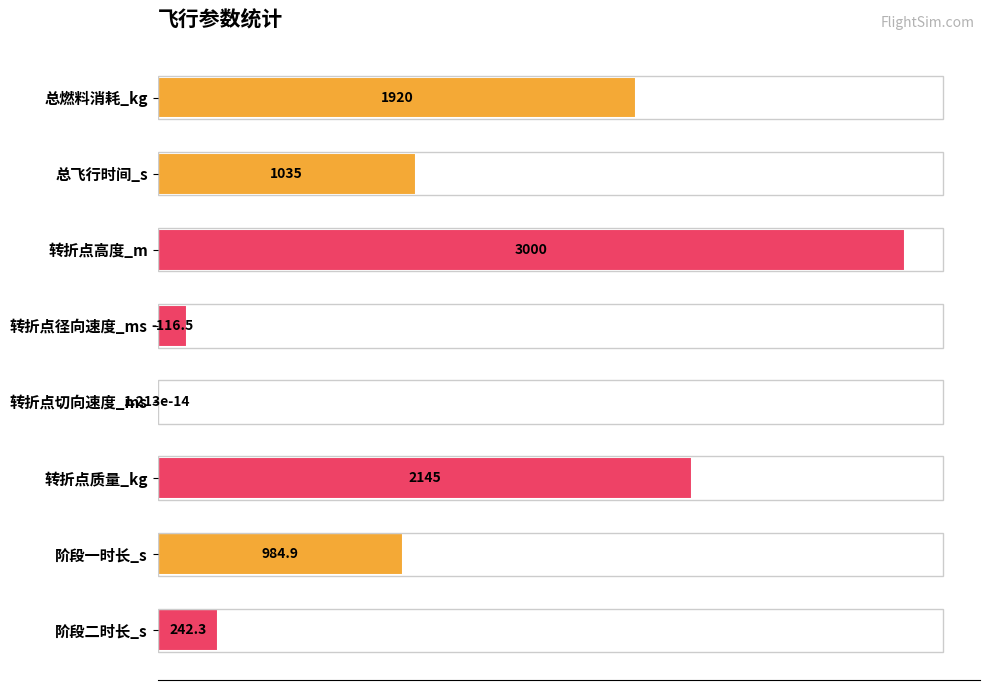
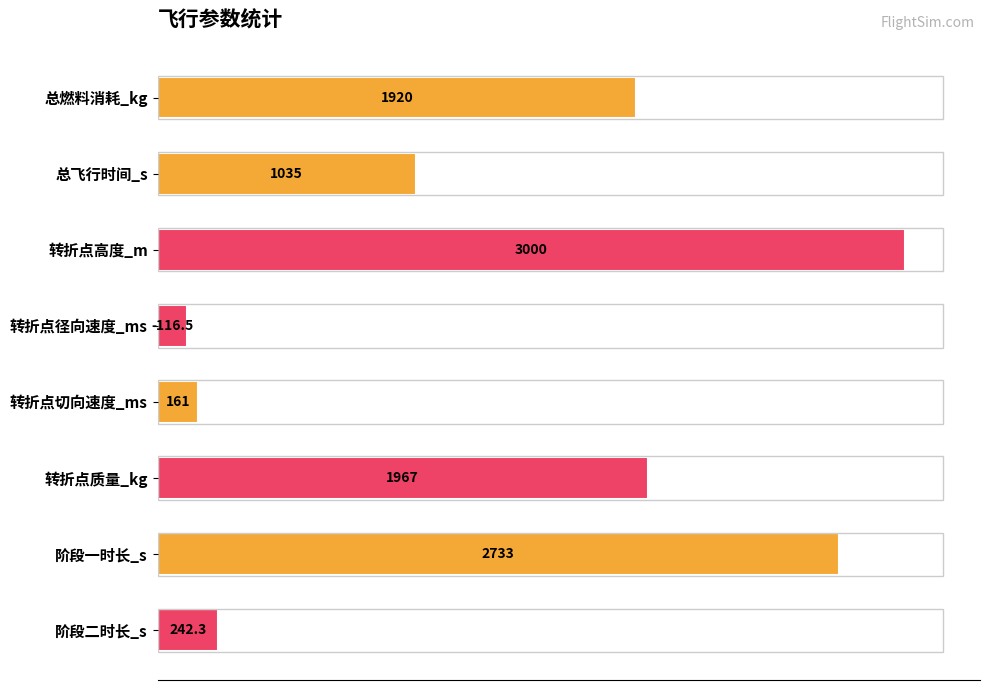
转折点切向速度_ms: 1.213e-14 -> 161
转折点质量_kg: 2145 -> 1967
阶段一时长_s: 984.9 -> 2733
